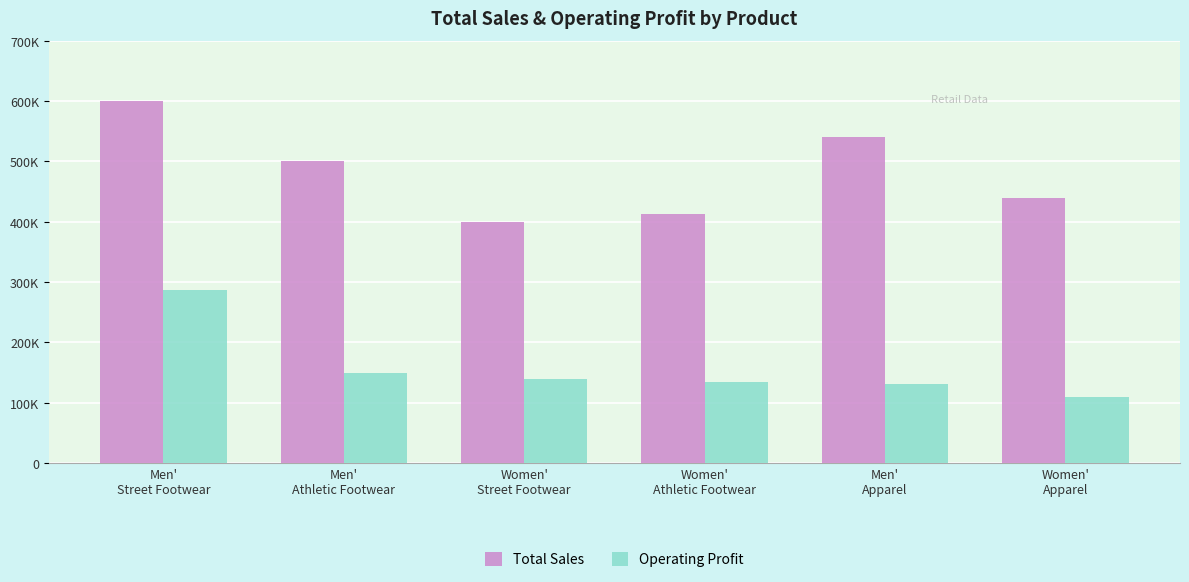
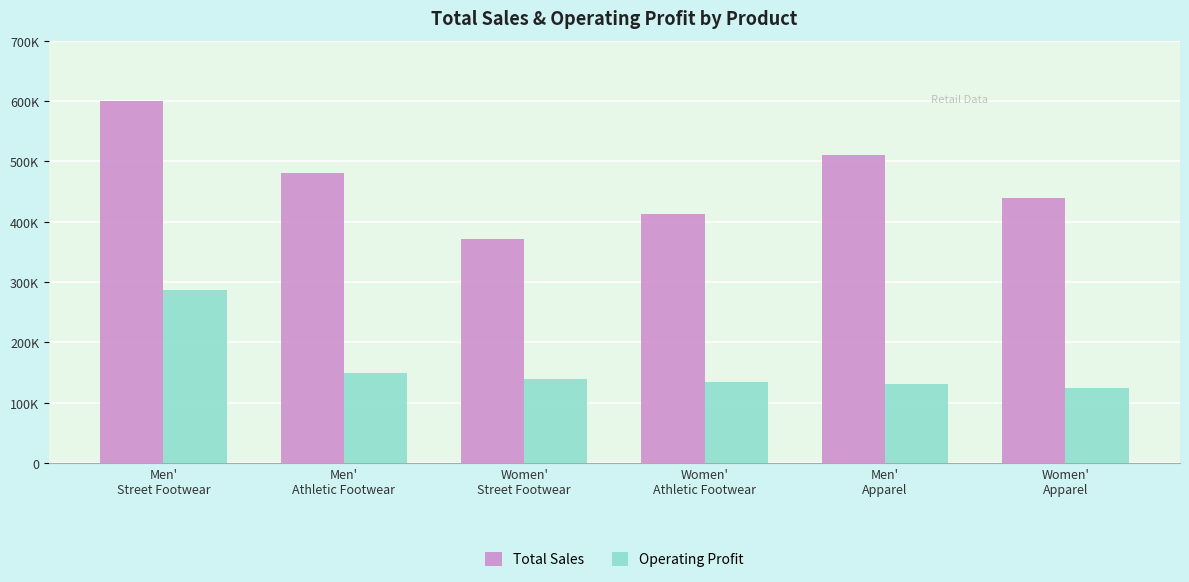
Total Sales, Men' Athletic Footwear: 500000 -> 480000
Total Sales, Women' Street Footwear: 400000 -> 370000
Total Sales, Men' Apparel: 540000 -> 510000
Operating Profit, Women' Apparel: 110000 -> 130000
